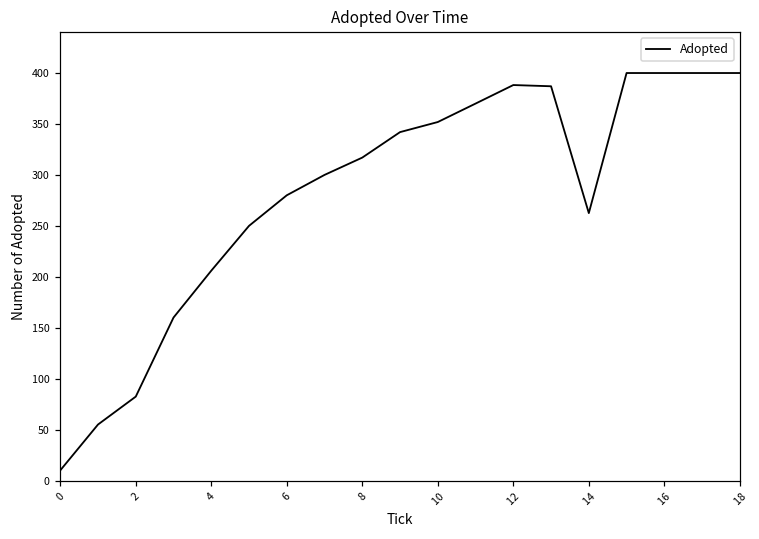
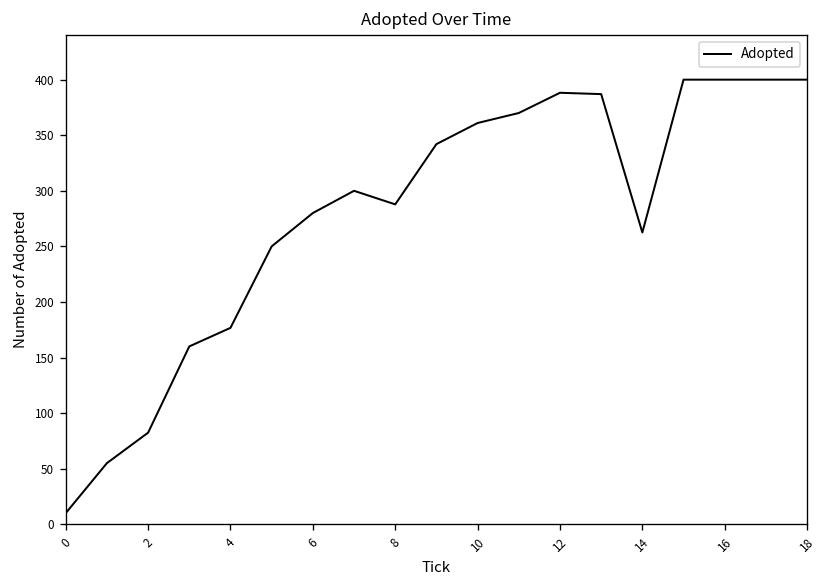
4: 210 -> 180
8: 320 -> 290
10: 350 -> 360
